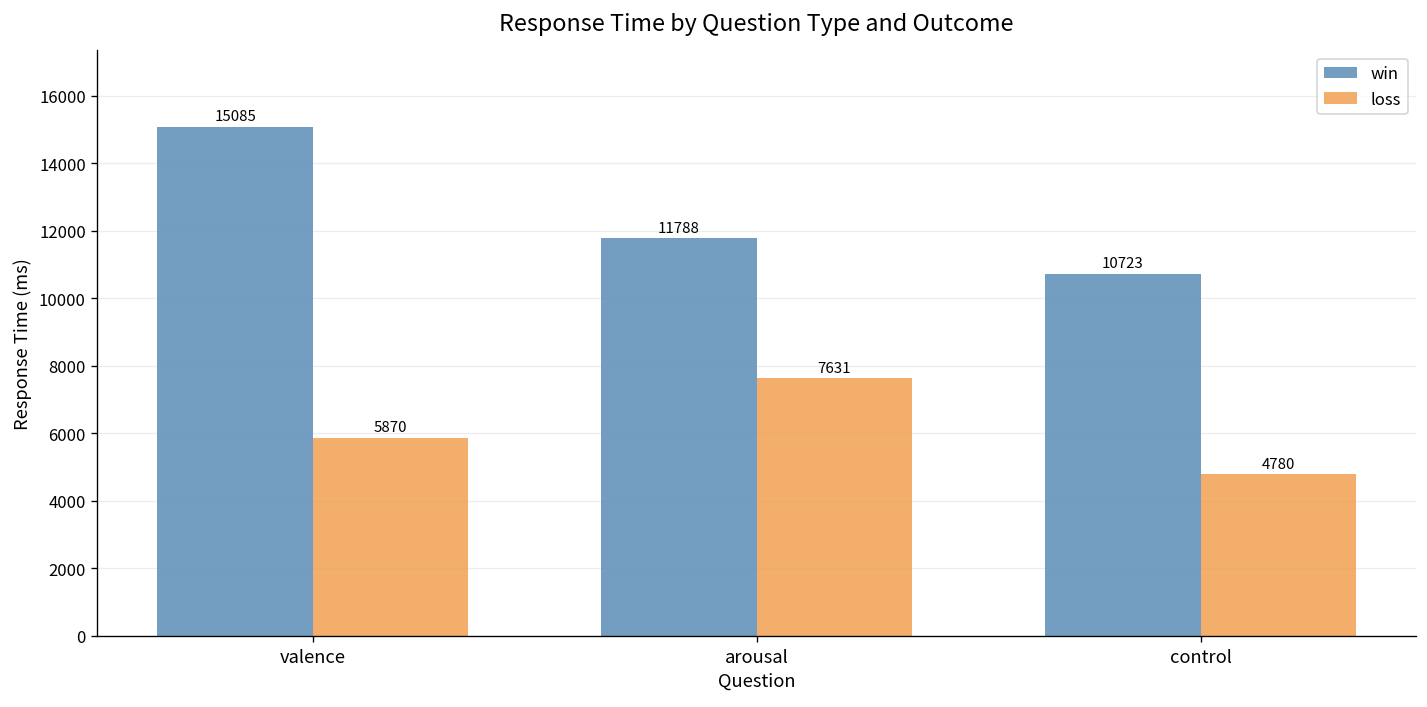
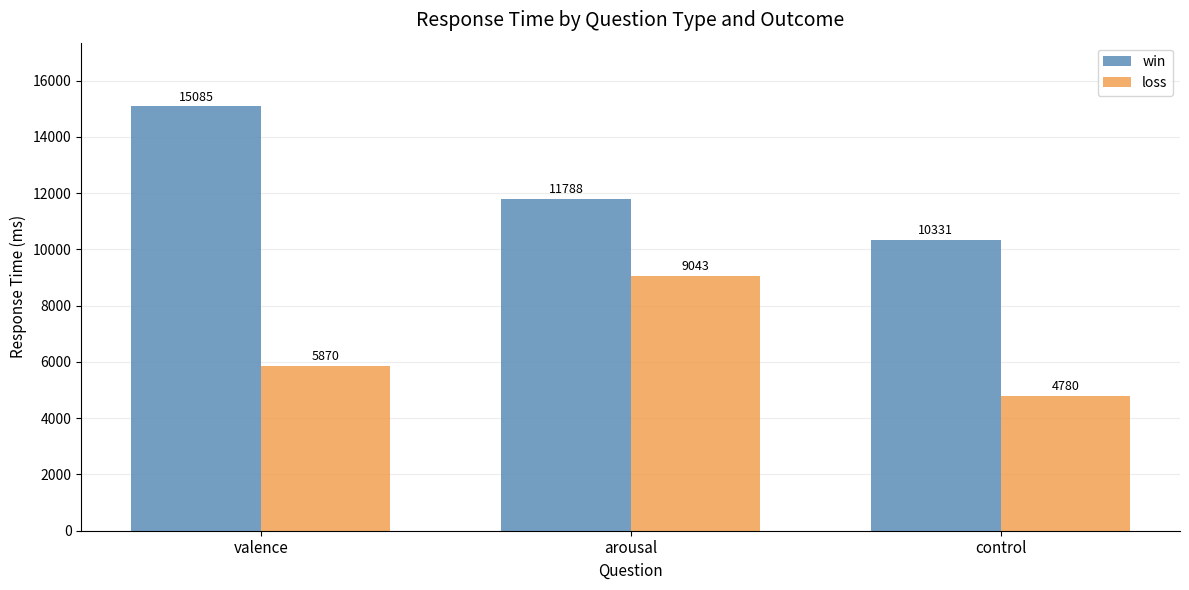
loss, arousal: 7631 -> 9043
win, control: 10723 -> 10331
